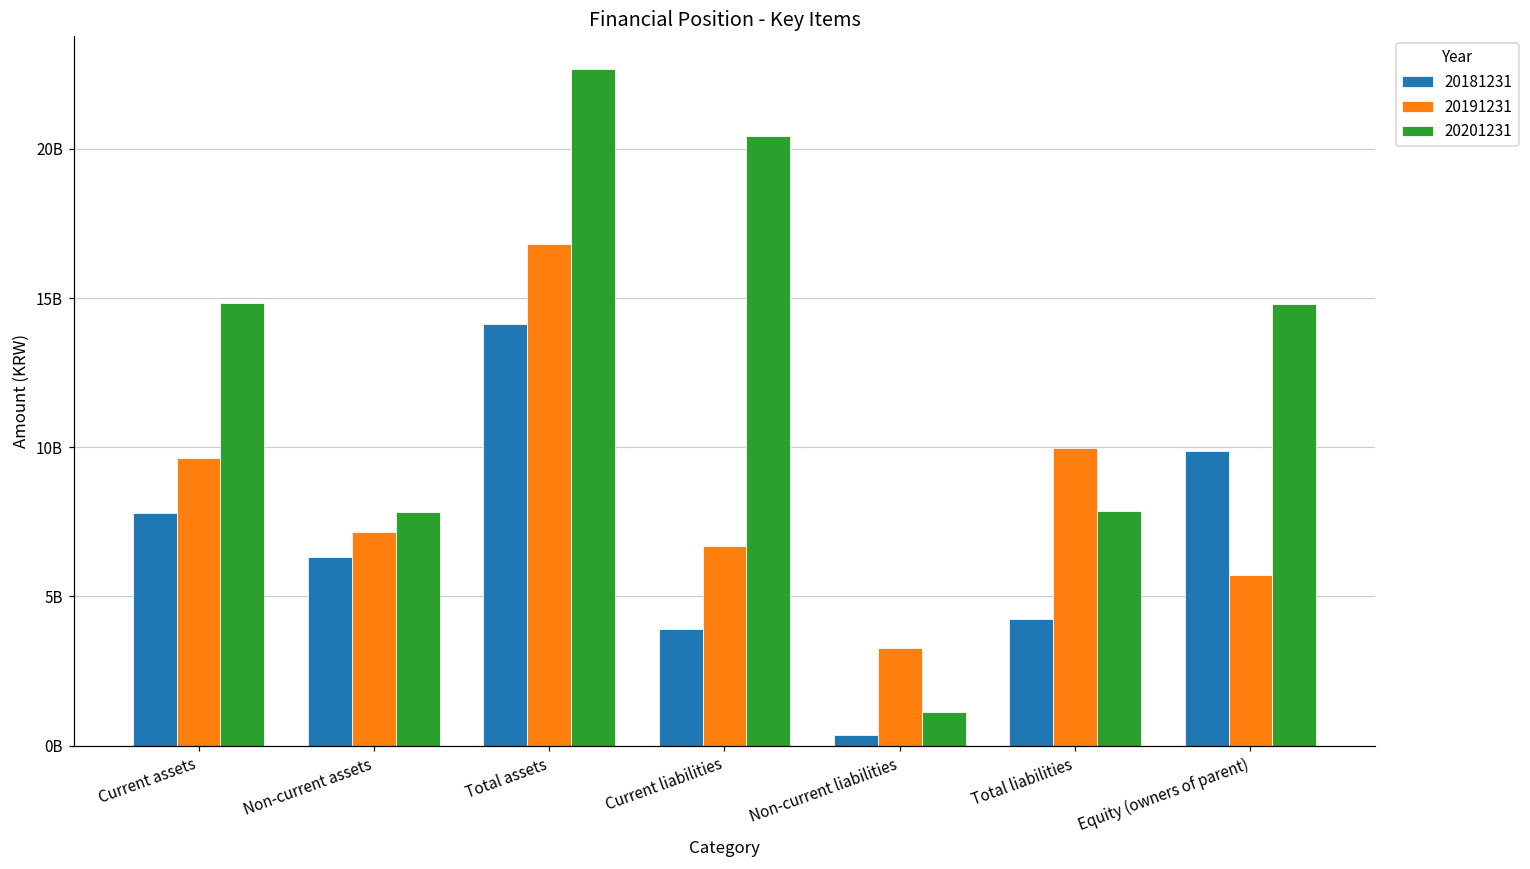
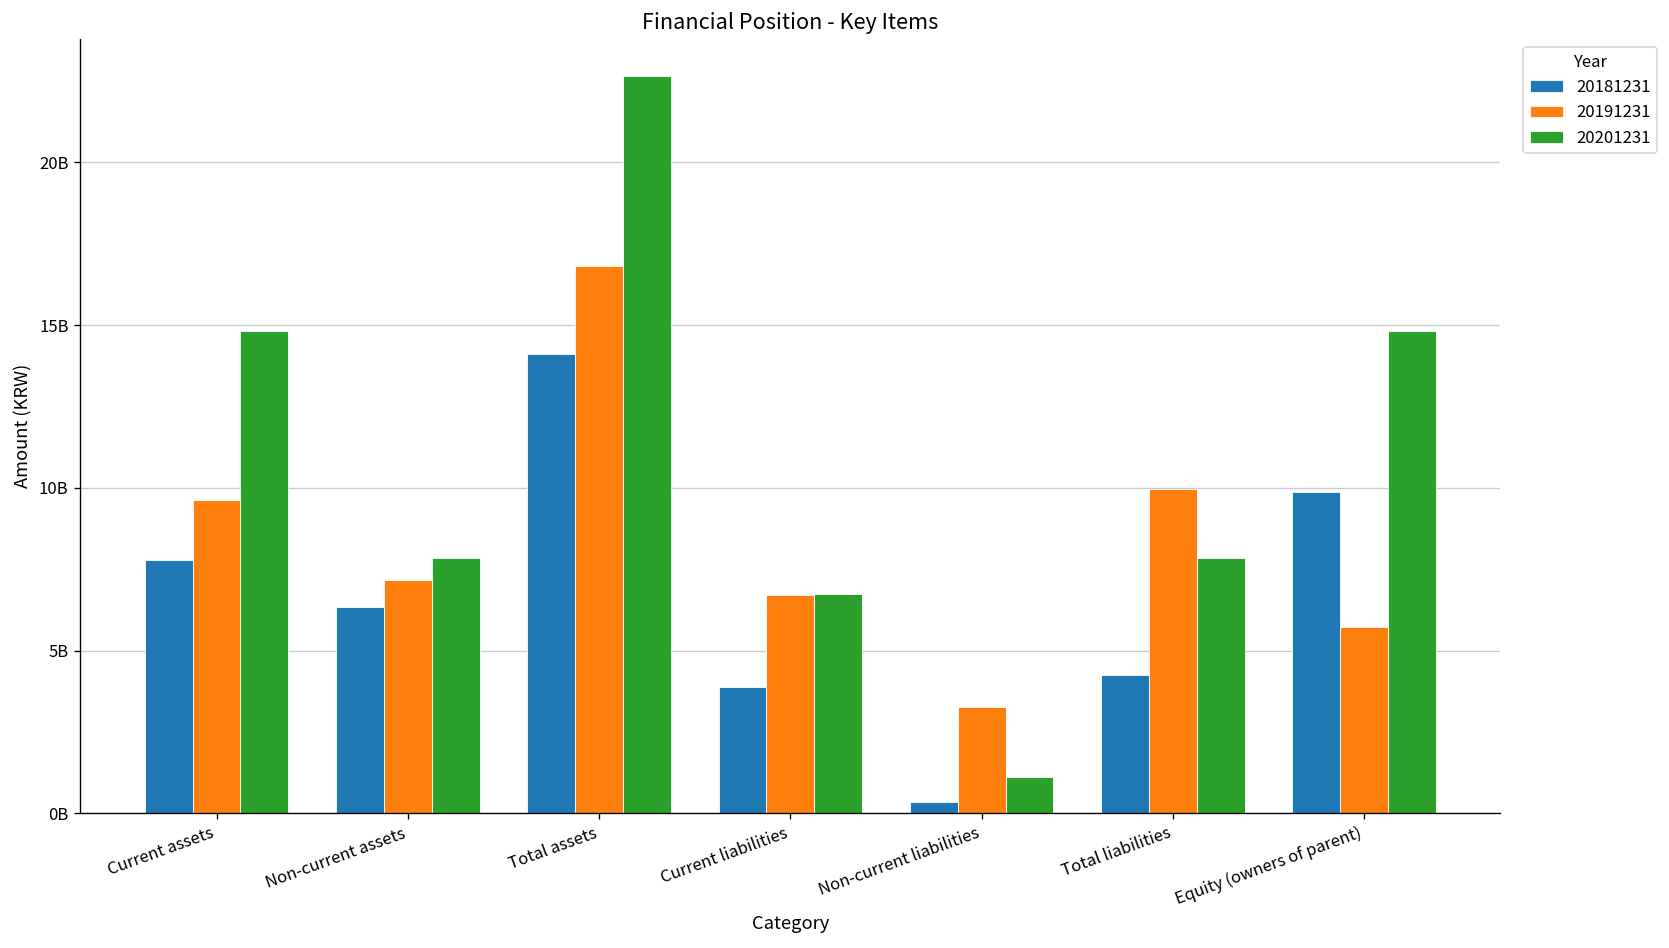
20201231, Current liabilities: 20400000000 -> 6700000000
